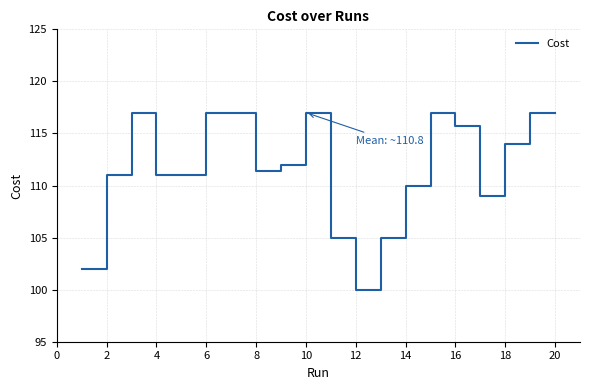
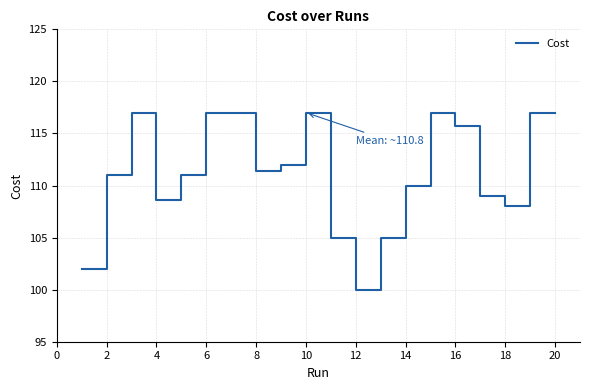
4: 111.0 -> 108.6
18: 114 -> 108
